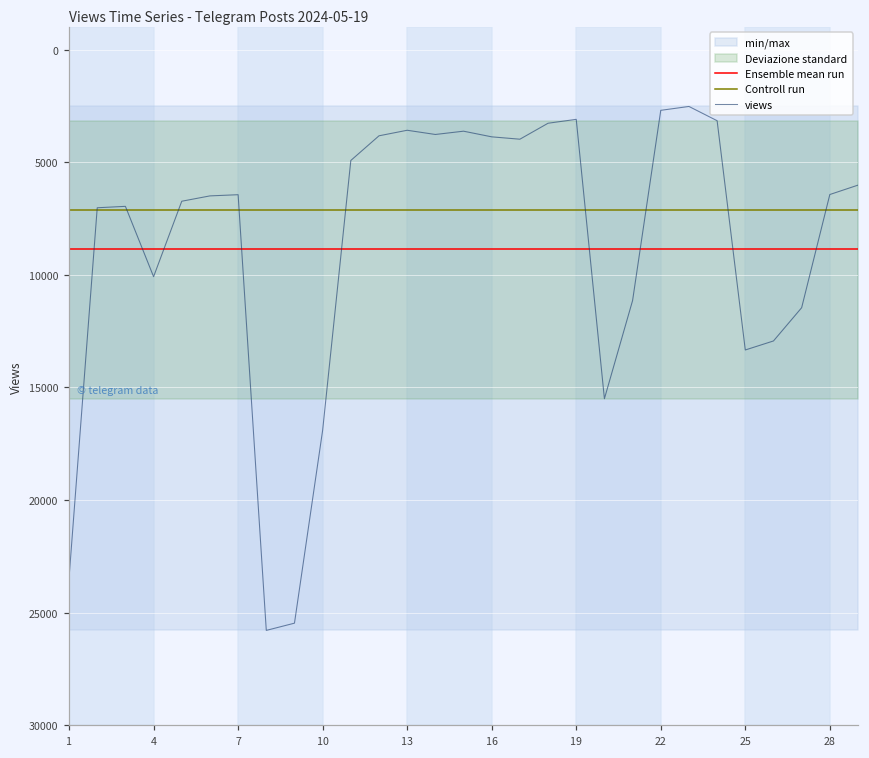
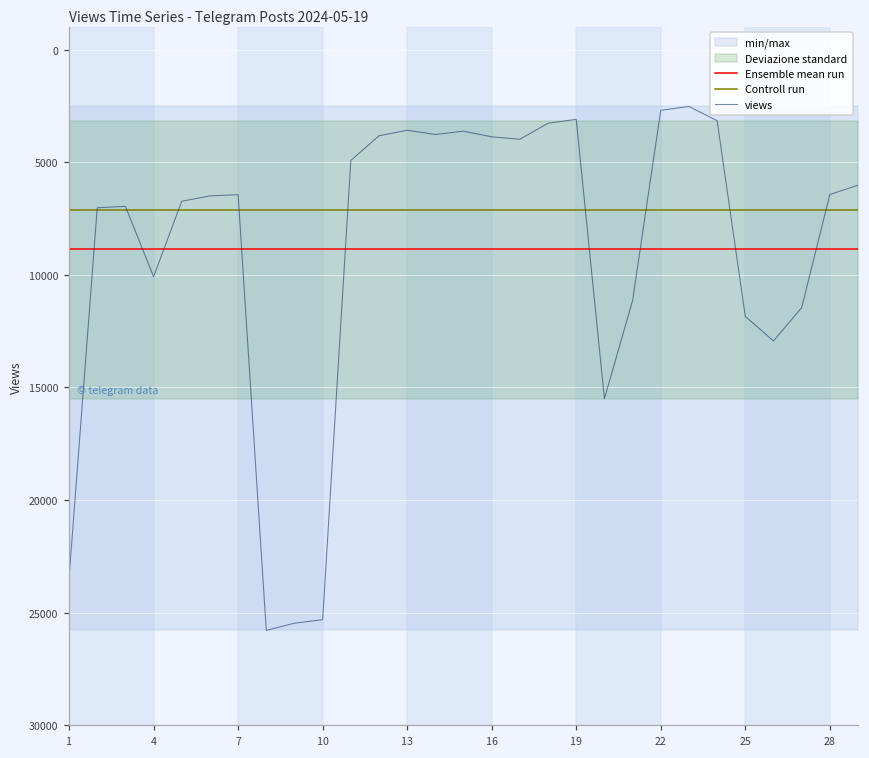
views, 10: 16900 -> 25300
views, 25: 13300 -> 11800
